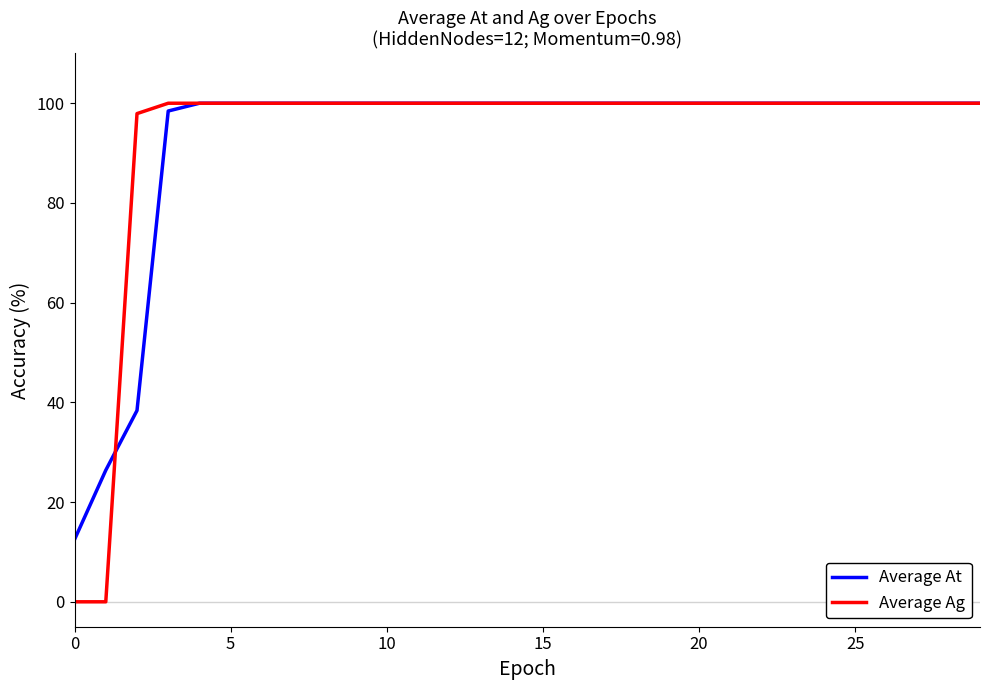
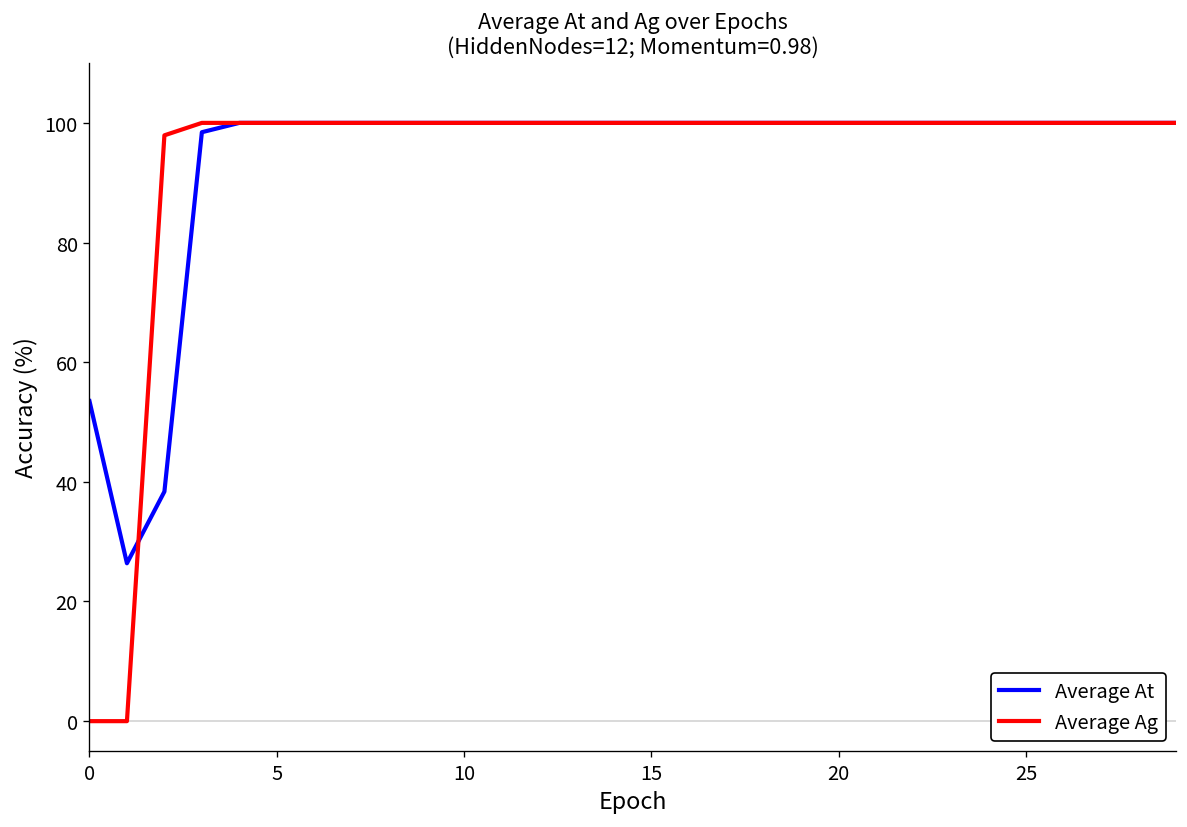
Average At, 0: 13 -> 54
